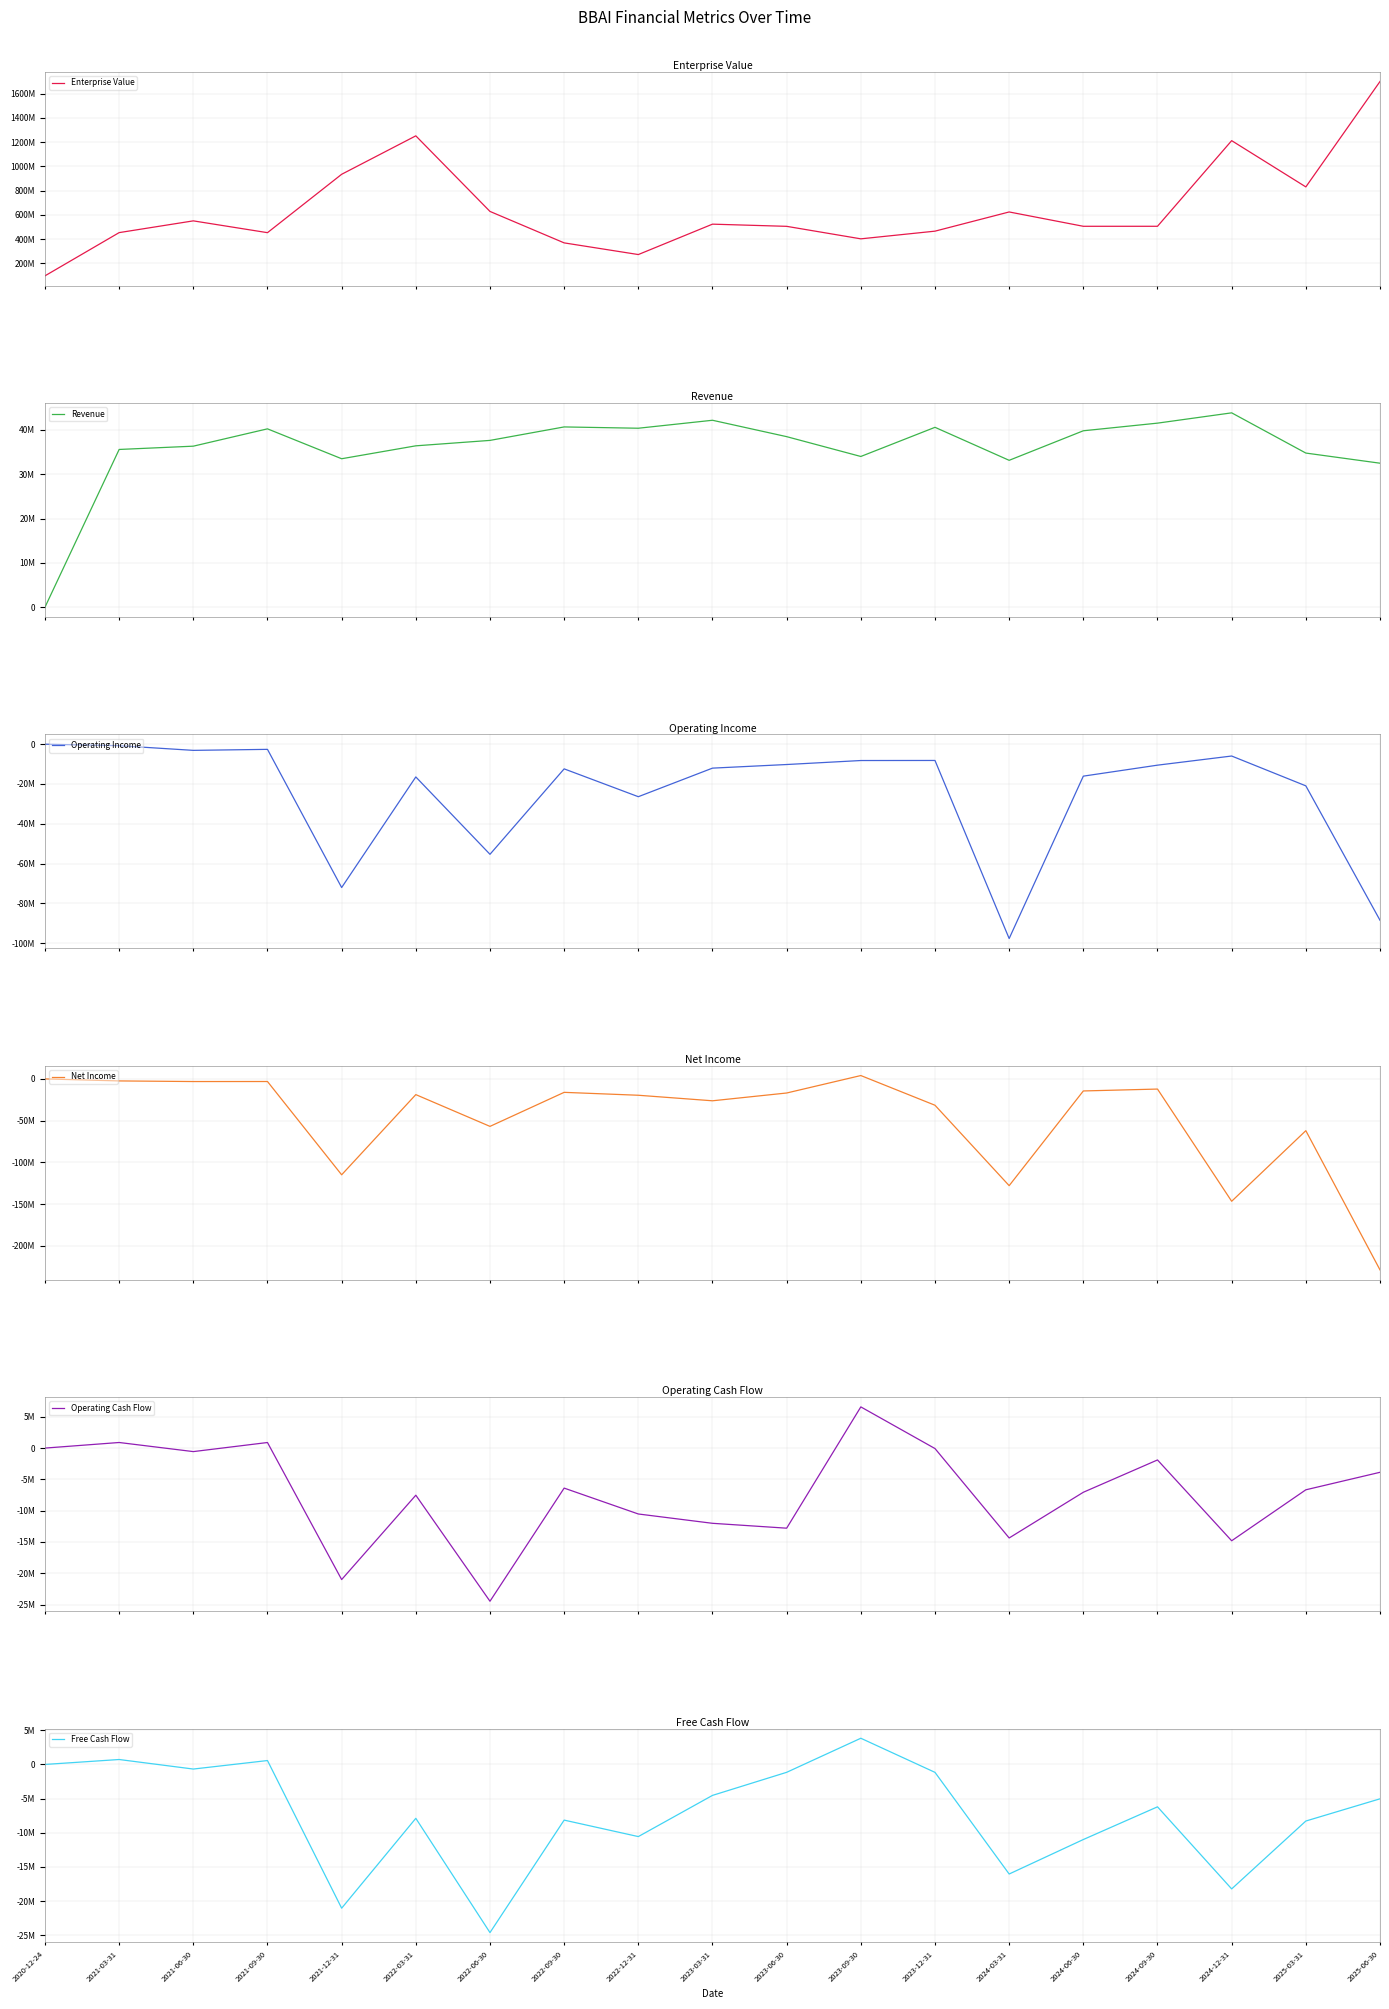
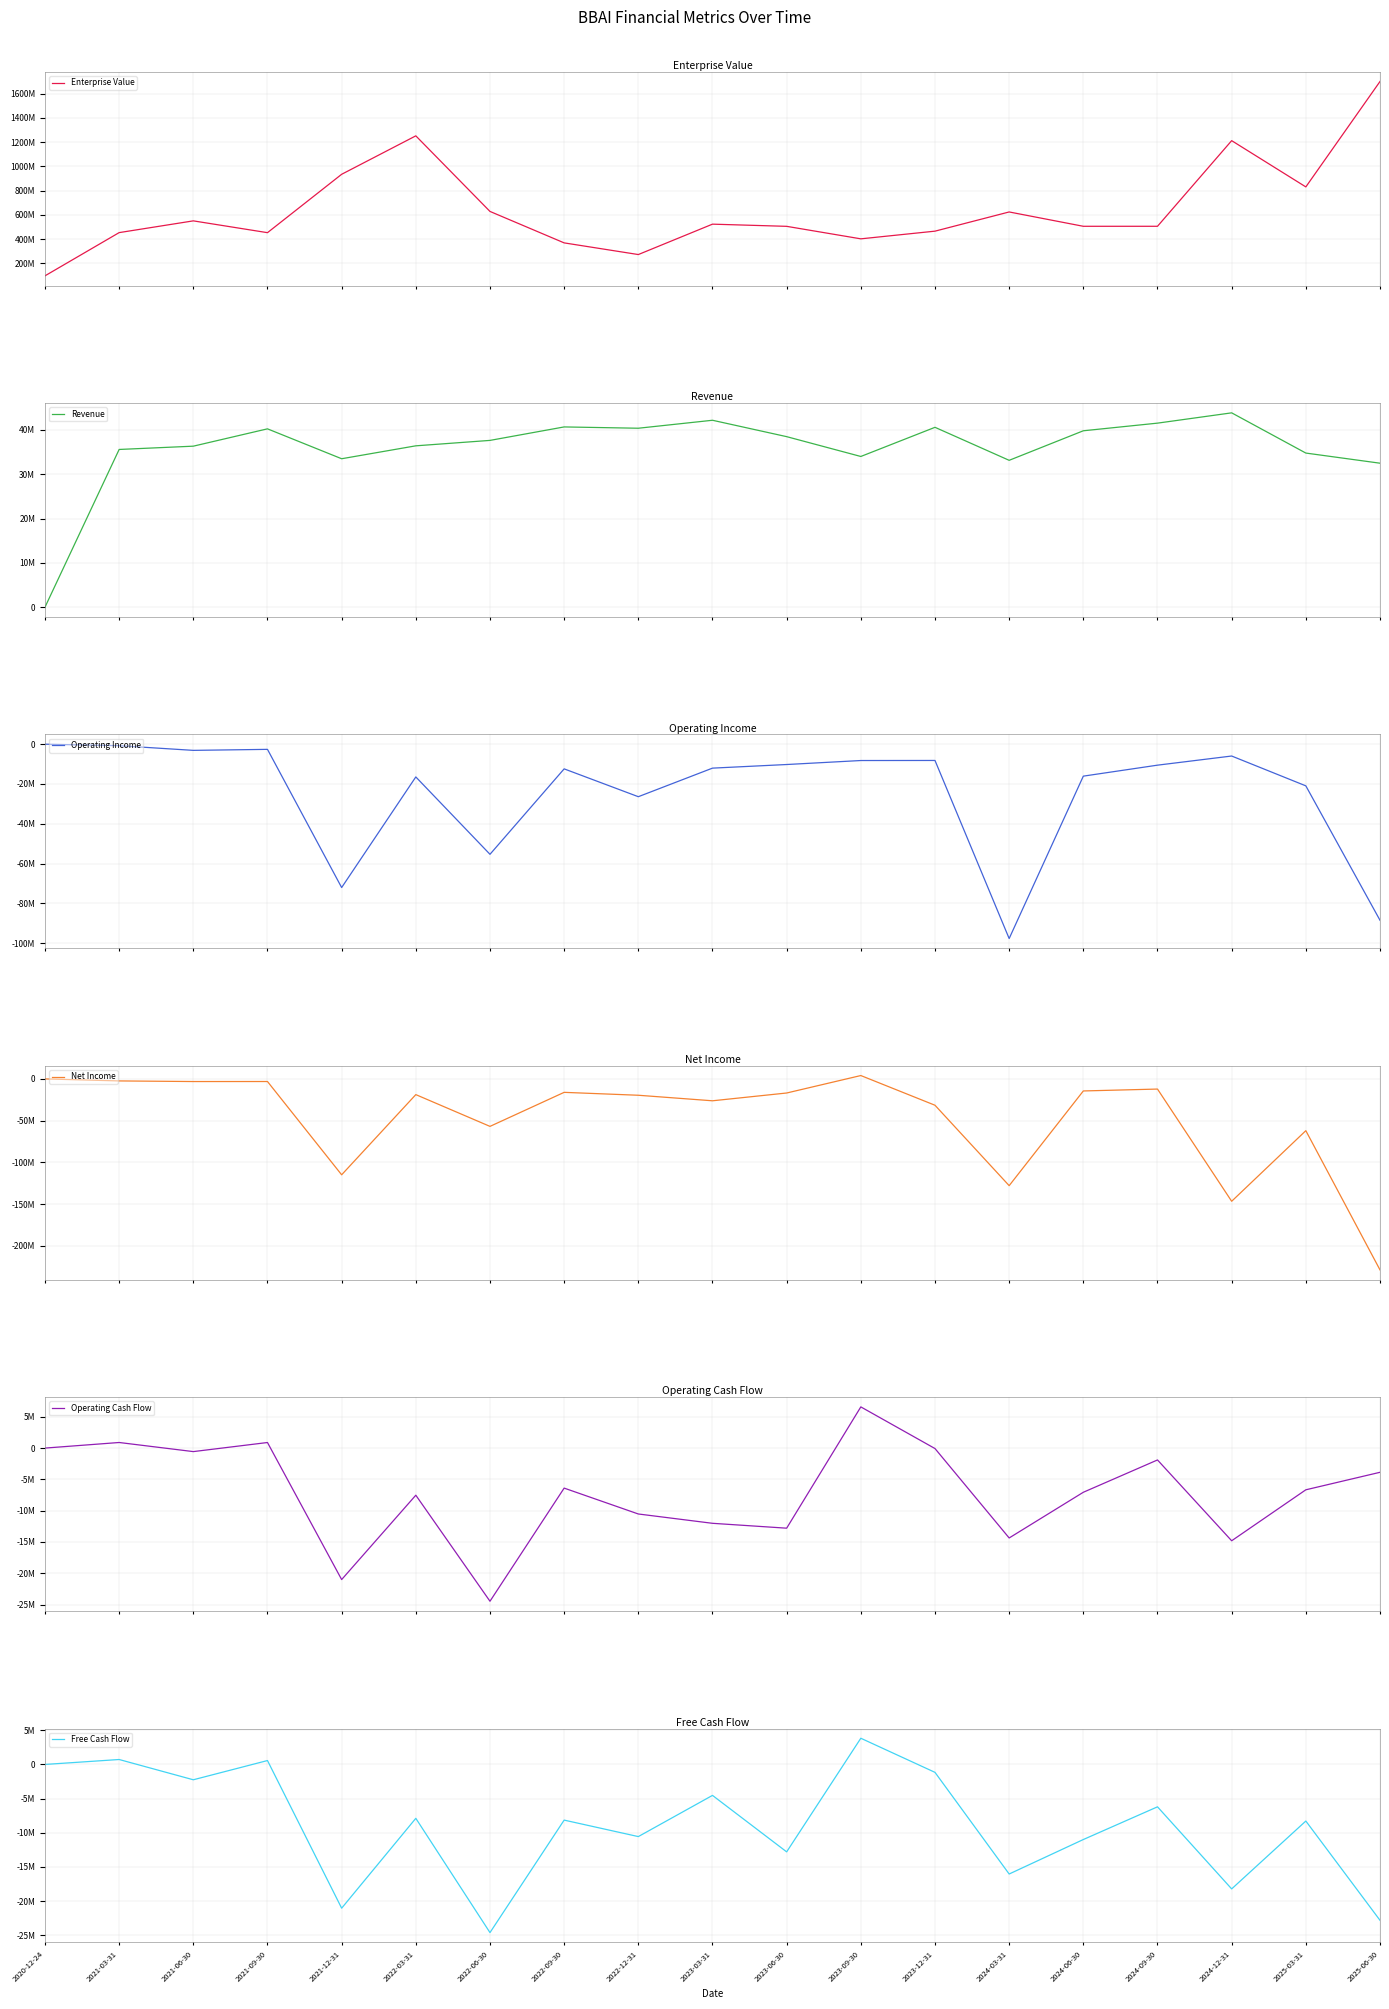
Free Cash Flow, 2021-06-30: -1000000 -> -2000000
Free Cash Flow, 2023-06-30: -1000000 -> -13000000
Free Cash Flow, 2025-06-30: -5000000 -> -23000000
